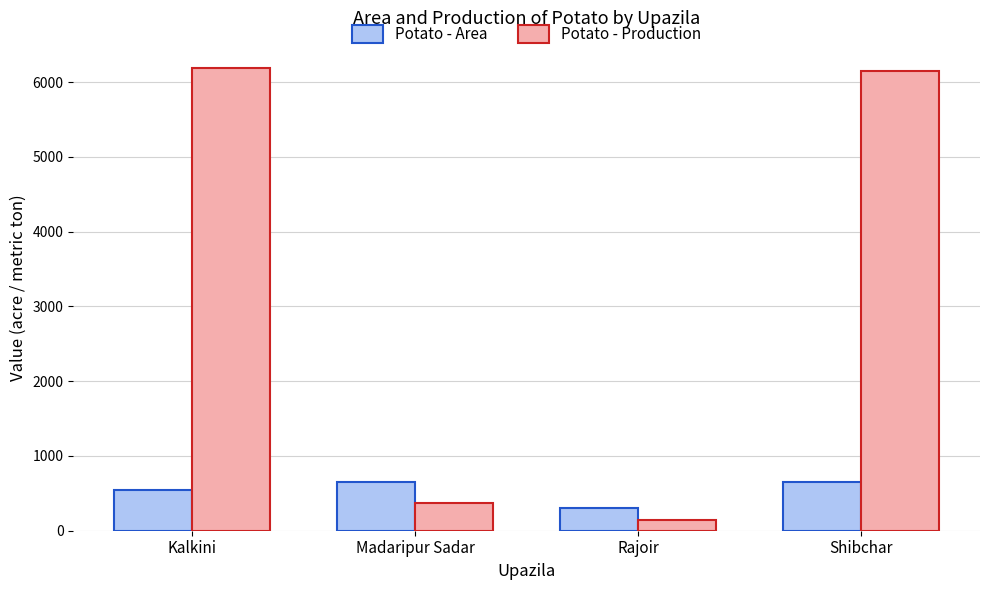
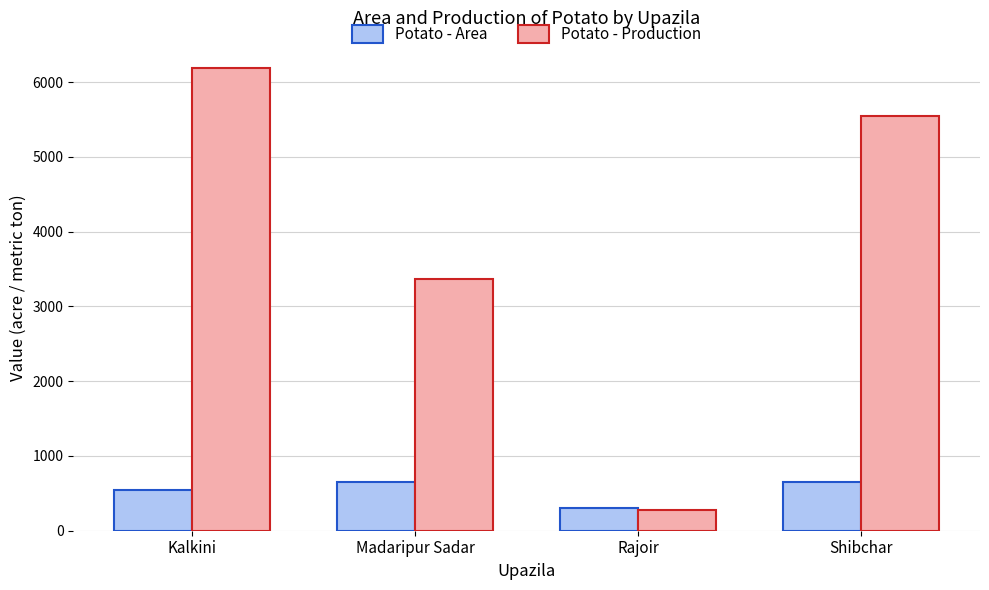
Potato - Production, Madaripur Sadar: 400 -> 3400
Potato - Production, Rajoir: 200 -> 300
Potato - Production, Shibchar: 6100 -> 5500
